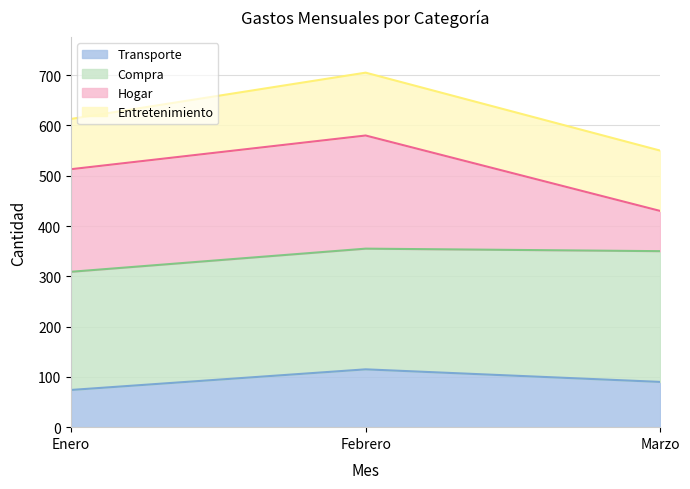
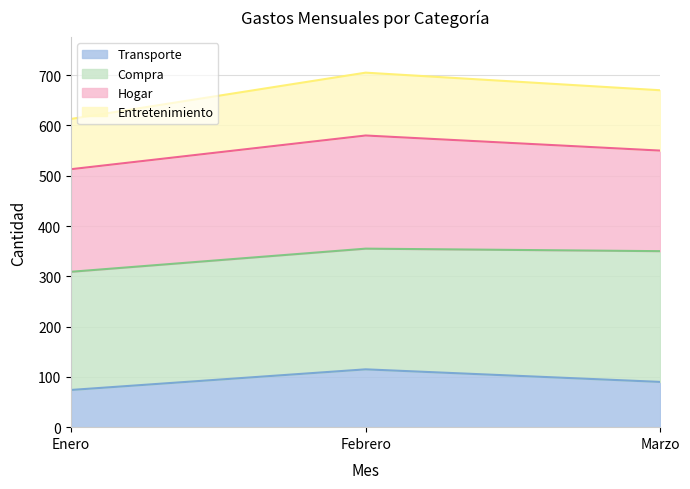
Hogar, Marzo: 80 -> 200
